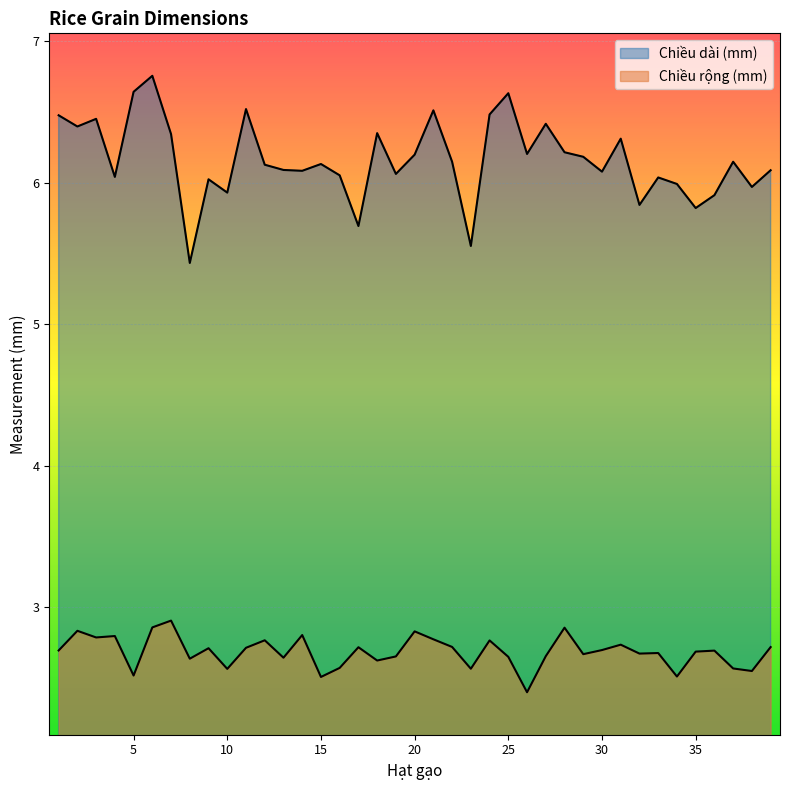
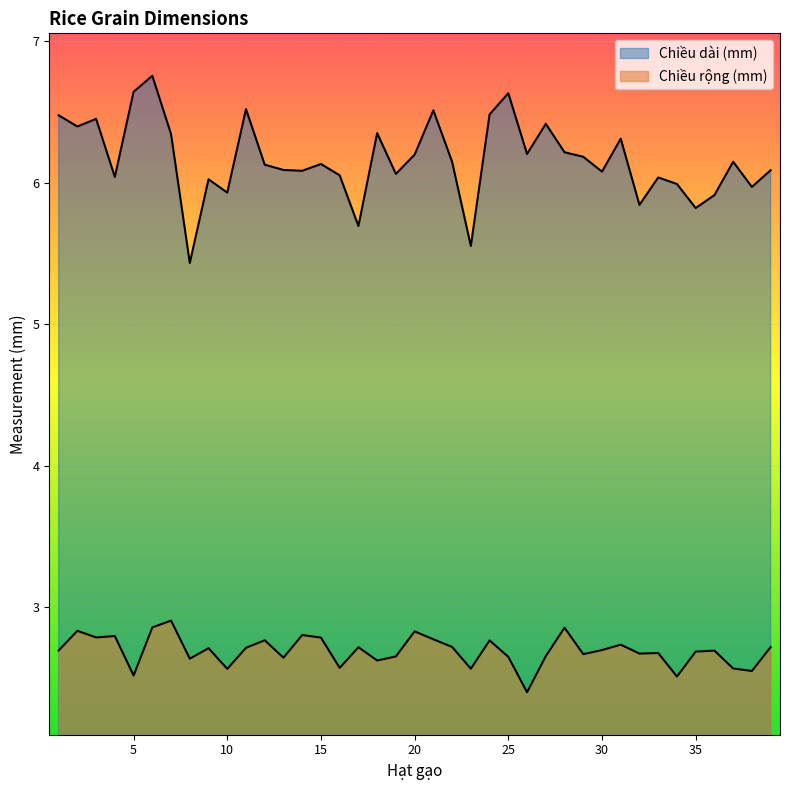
Chiều rộng (mm), 15: 2.51 -> 2.79
